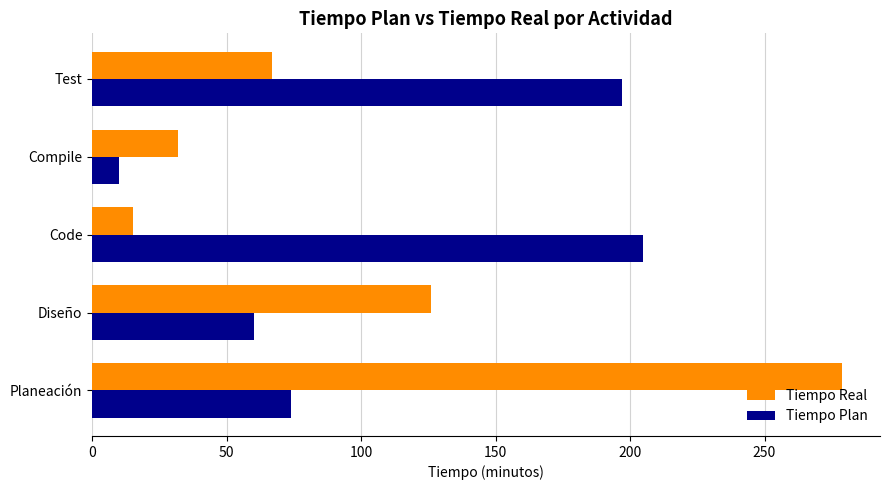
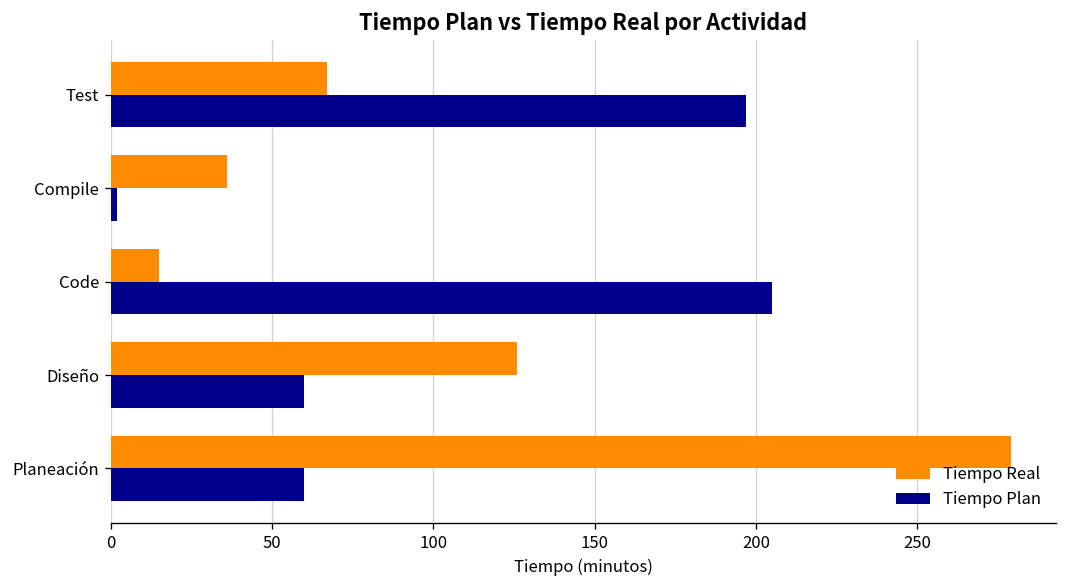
Tiempo Real, Compile: 32 -> 36
Tiempo Plan, Compile: 10 -> 2
Tiempo Plan, Planeación: 74 -> 60
